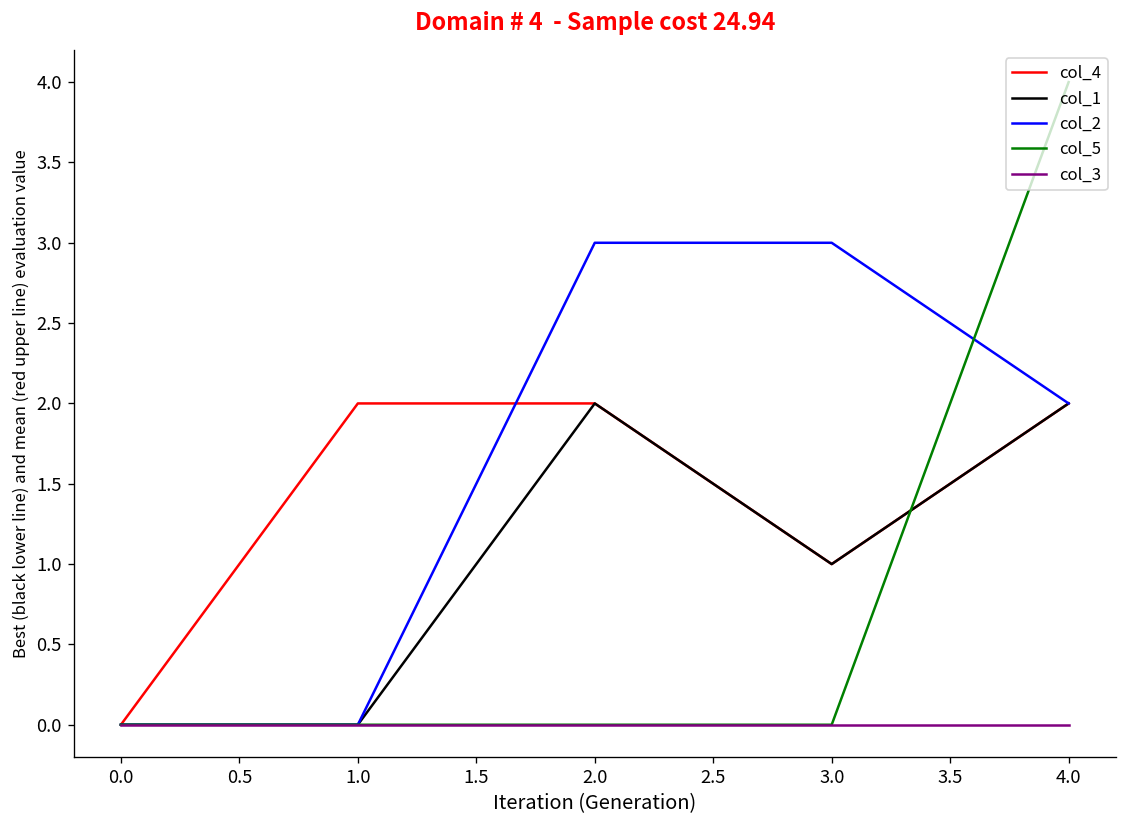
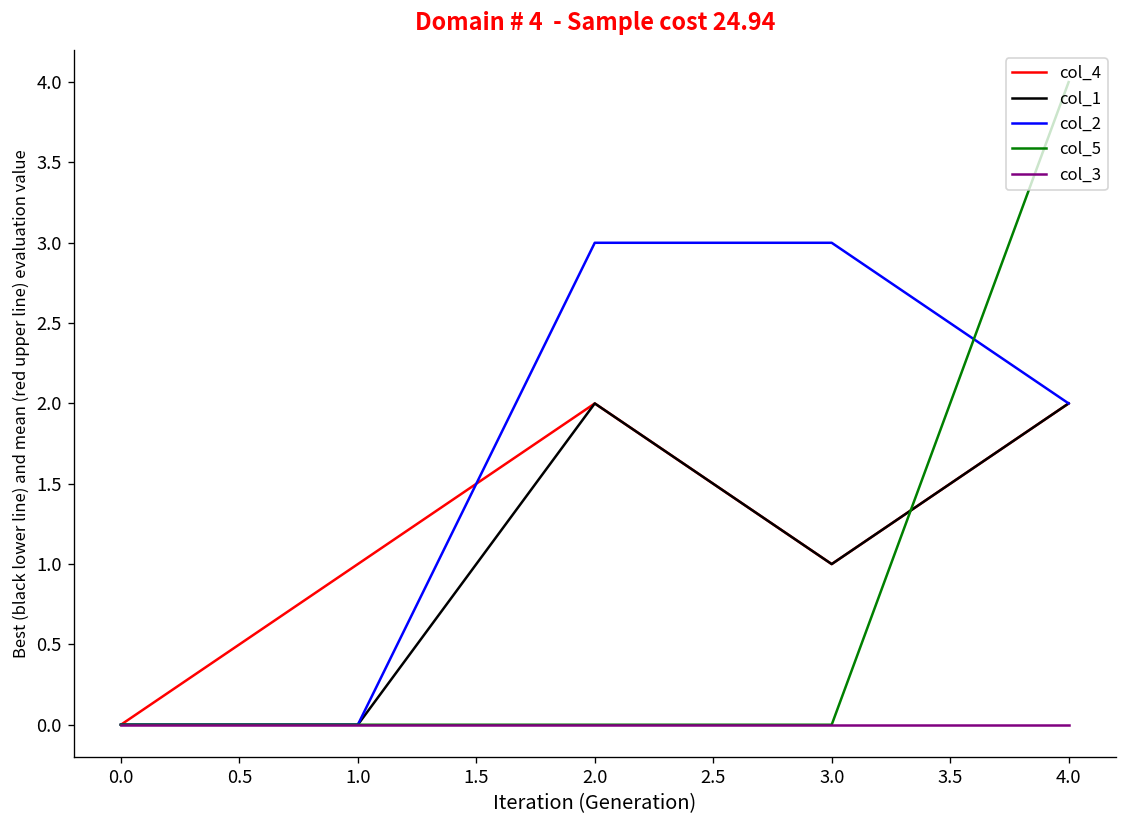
col_4, 1.0: 2 -> 1
